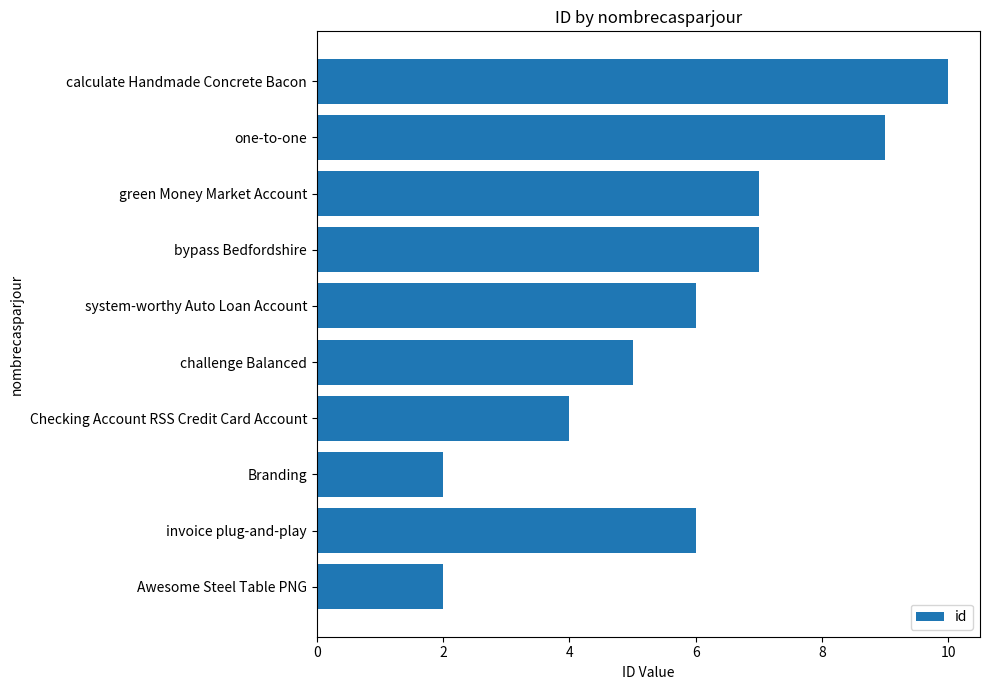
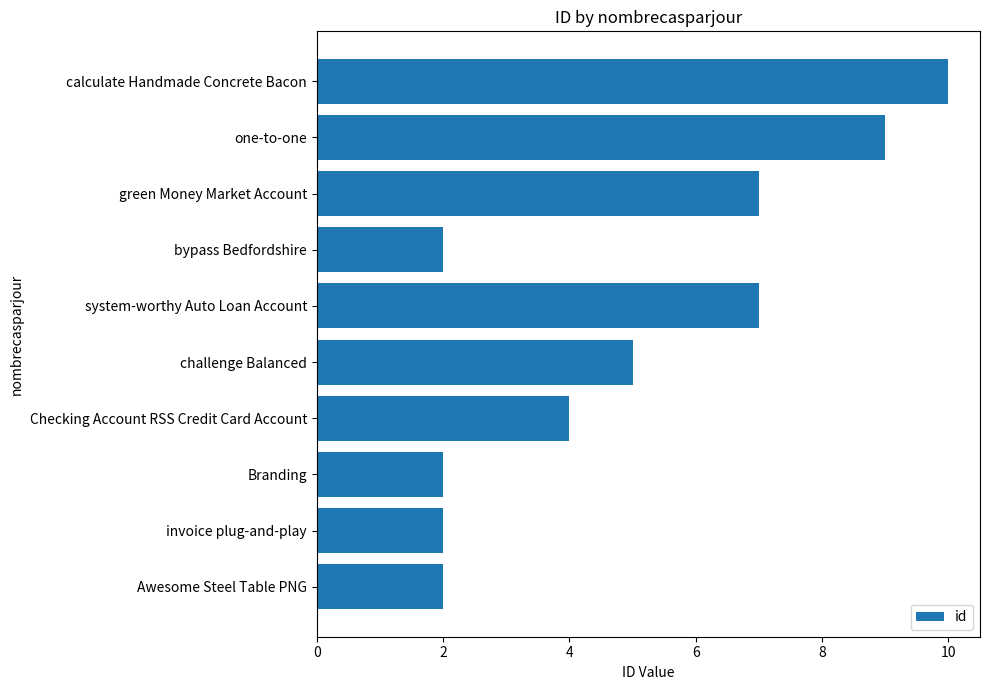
bypass Bedfordshire: 7 -> 2
system-worthy Auto Loan Account: 6 -> 7
invoice plug-and-play: 6 -> 2
